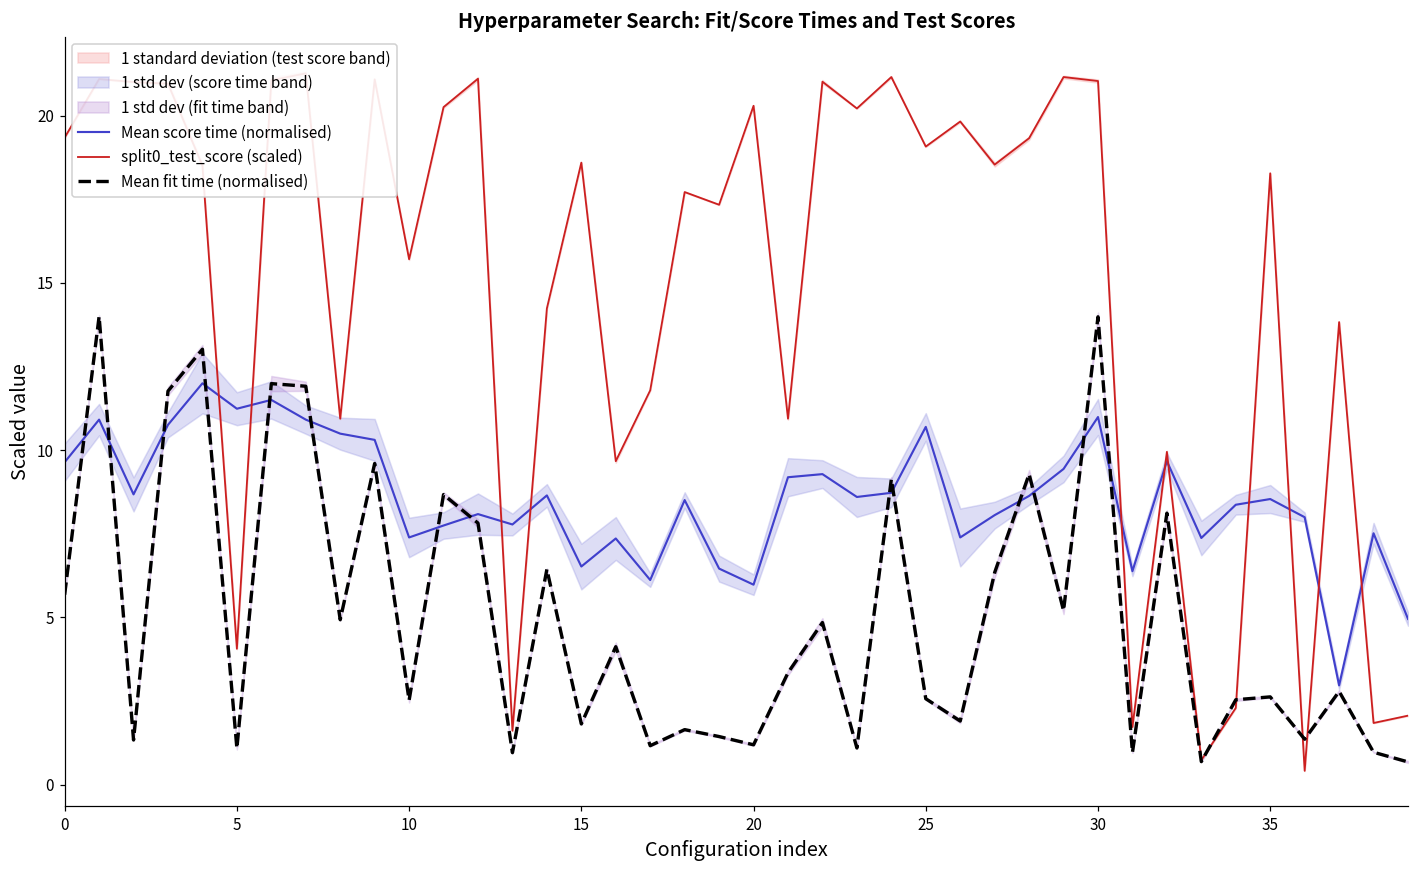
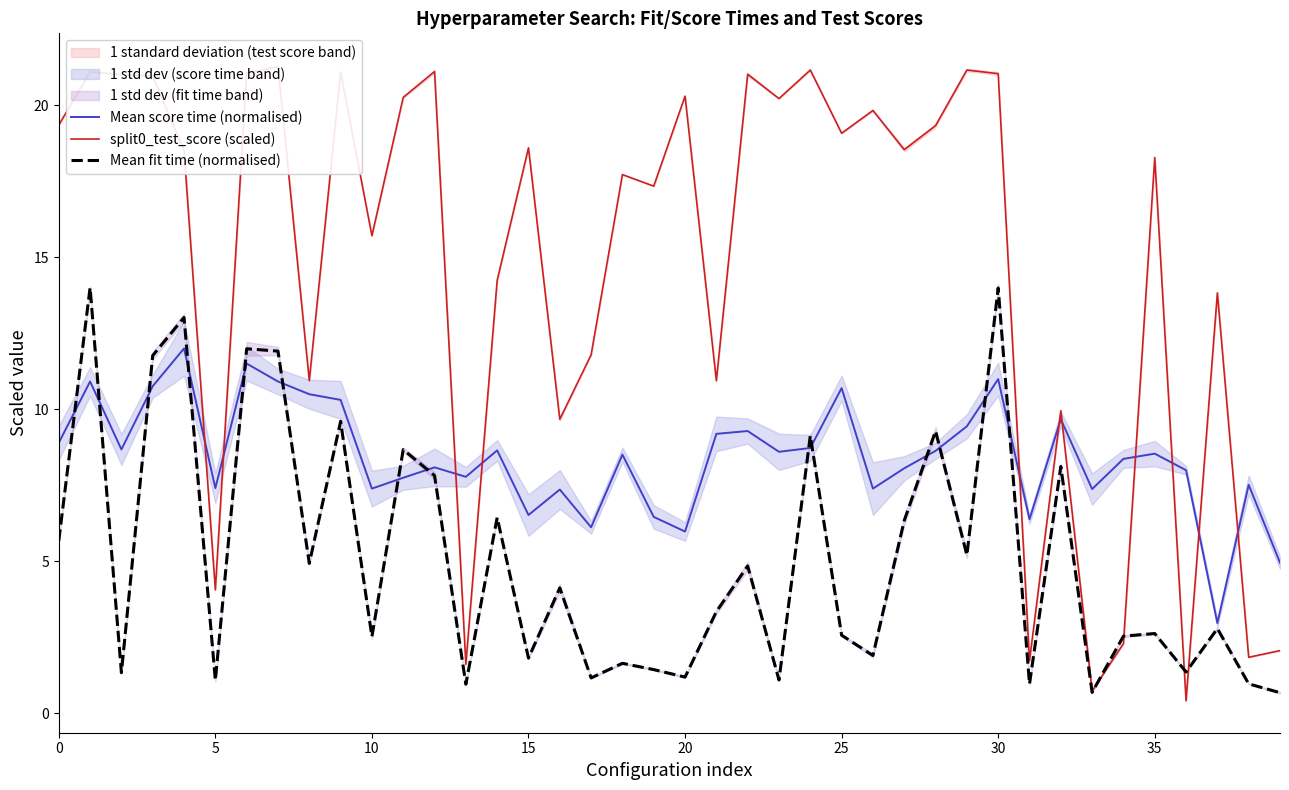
Mean score time (normalised), 0: 9.6 -> 8.9
Mean score time (normalised), 5: 11.2 -> 7.4
